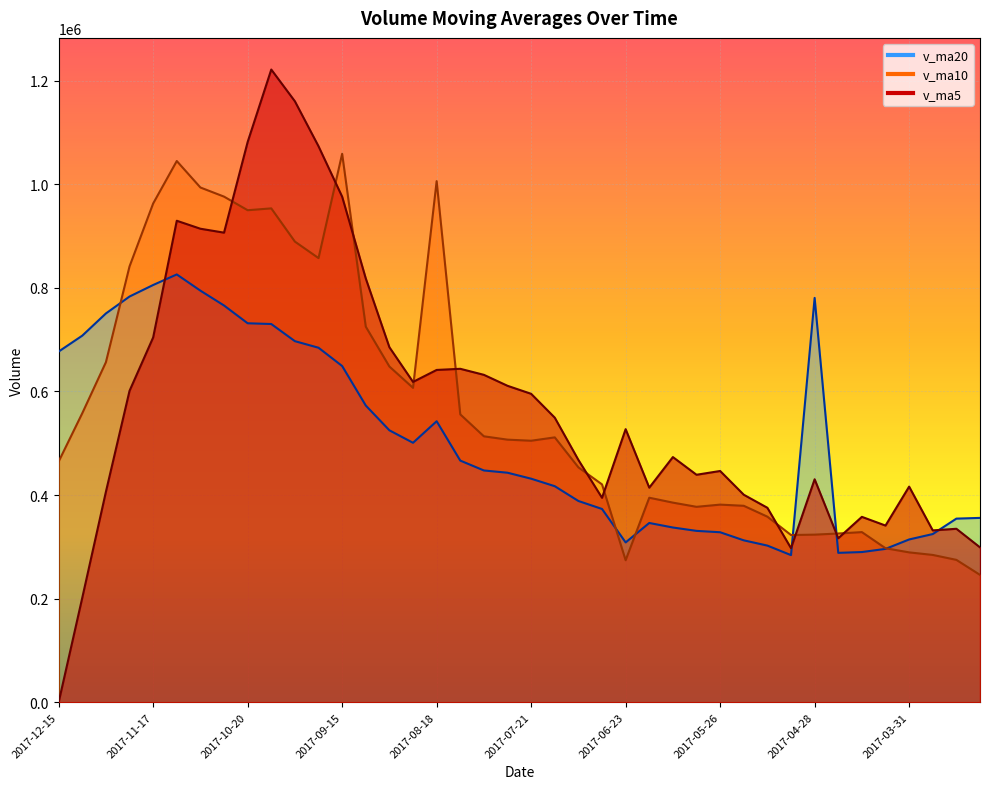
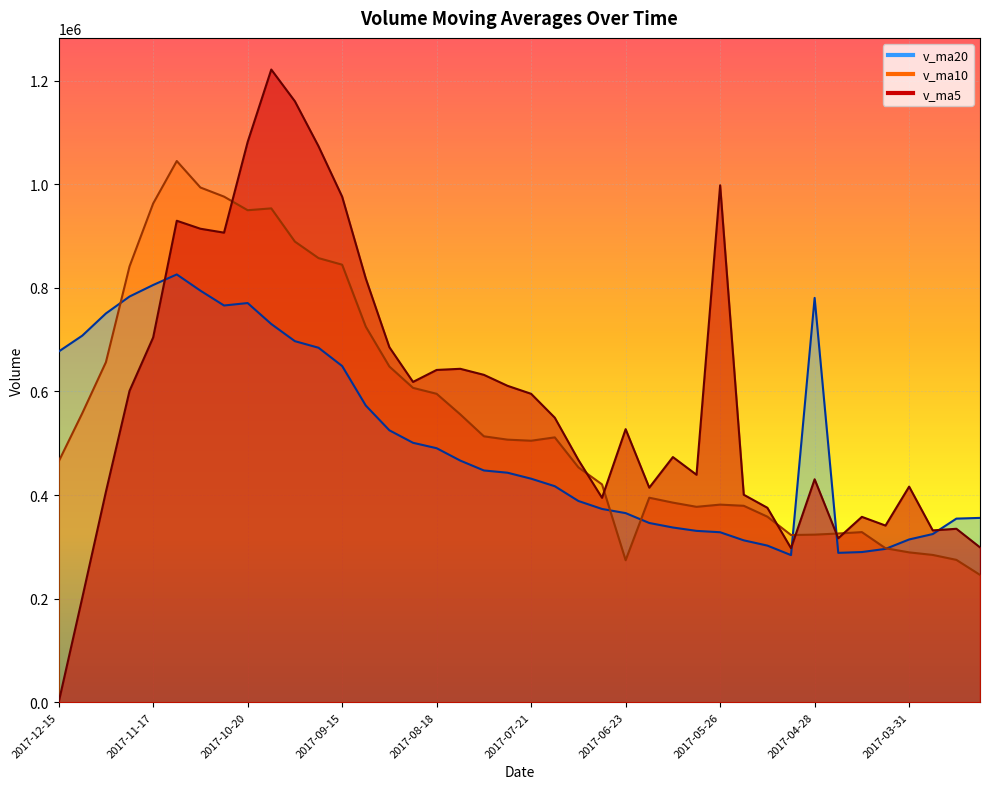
v_ma20, 2017-10-20: 730000 -> 770000
v_ma10, 2017-09-15: 1060000 -> 840000
v_ma20, 2017-08-18: 540000 -> 490000
v_ma10, 2017-08-18: 1010000 -> 600000
v_ma20, 2017-06-23: 310000 -> 370000
v_ma5, 2017-05-26: 450000 -> 1000000
